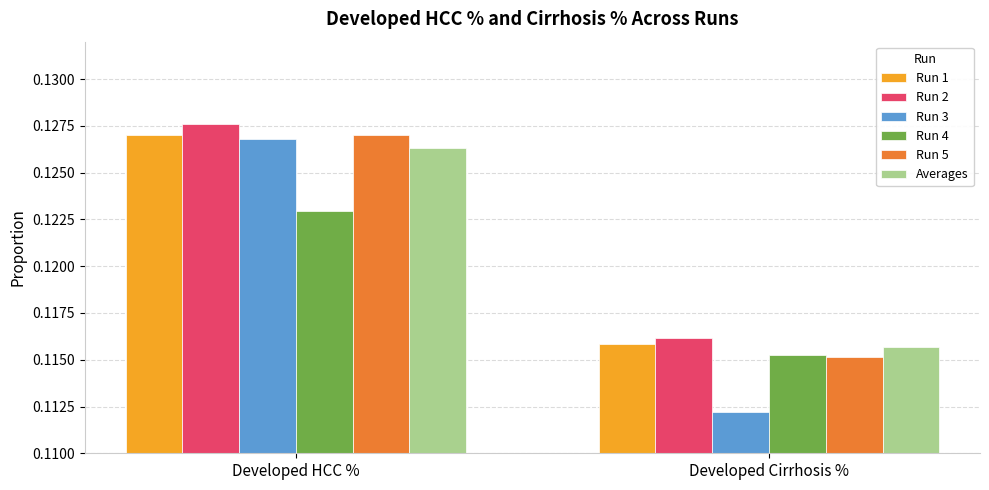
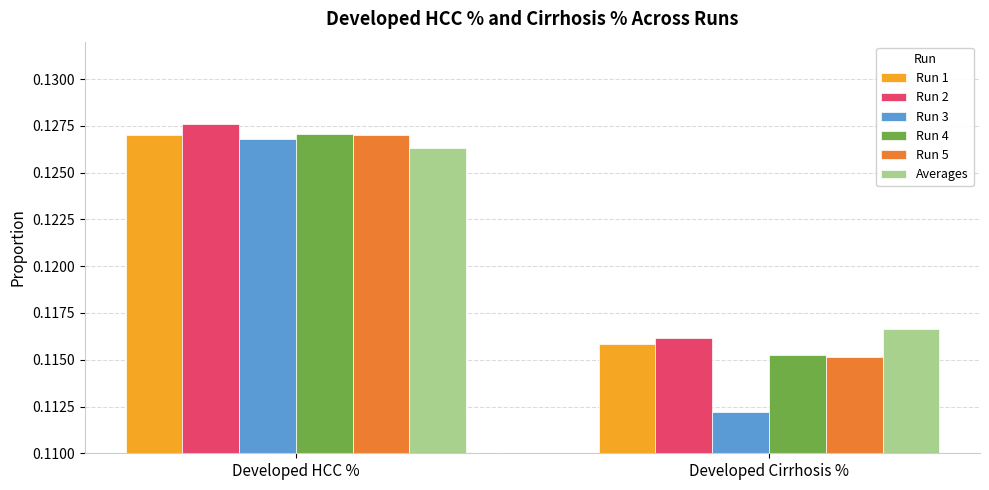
Run 4, Developed HCC %: 0.1230 -> 0.1270
Averages, Developed Cirrhosis %: 0.1157 -> 0.1166
